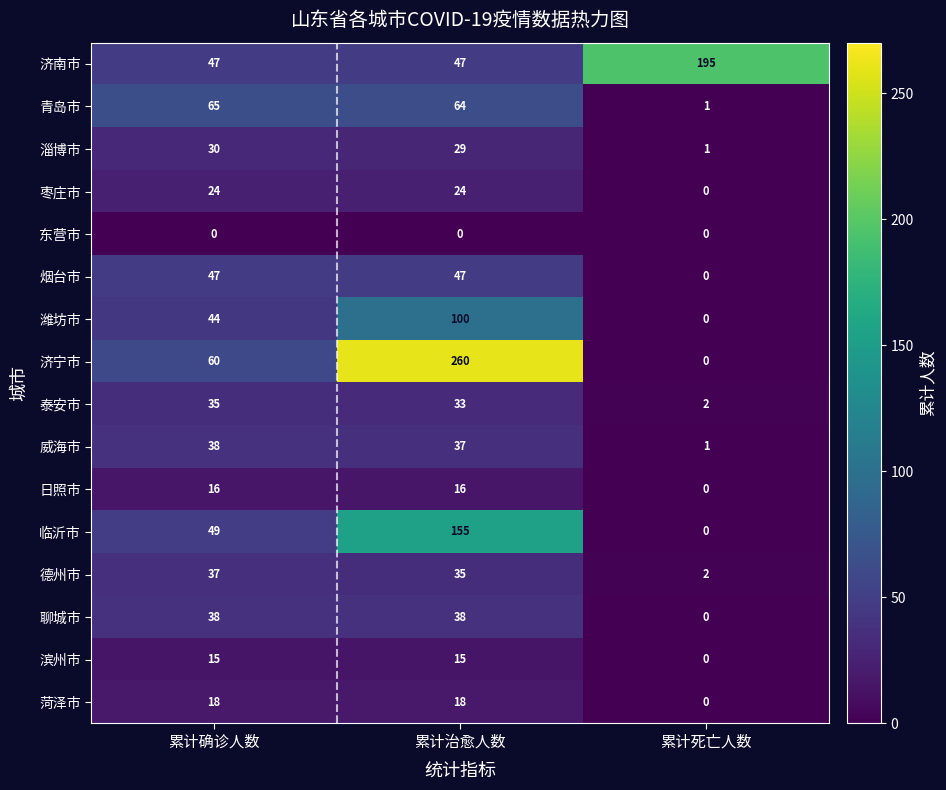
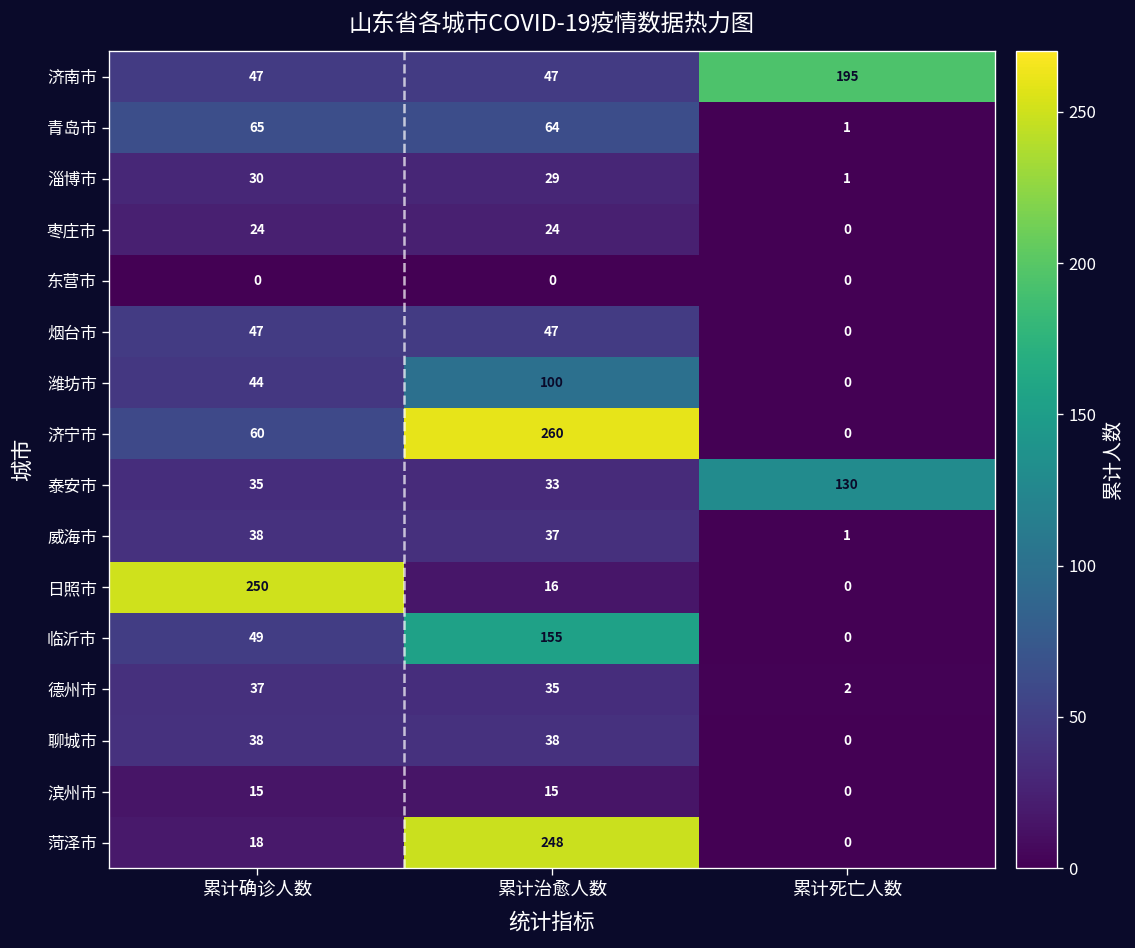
泰安市, 累计死亡人数: 2 -> 130
日照市, 累计确诊人数: 16 -> 250
菏泽市, 累计治愈人数: 18 -> 248
